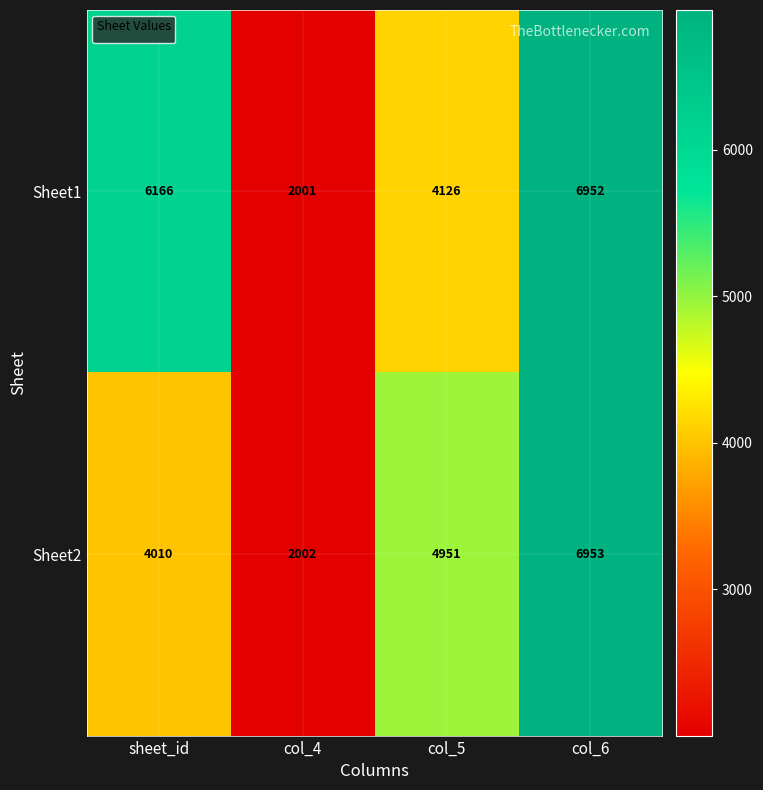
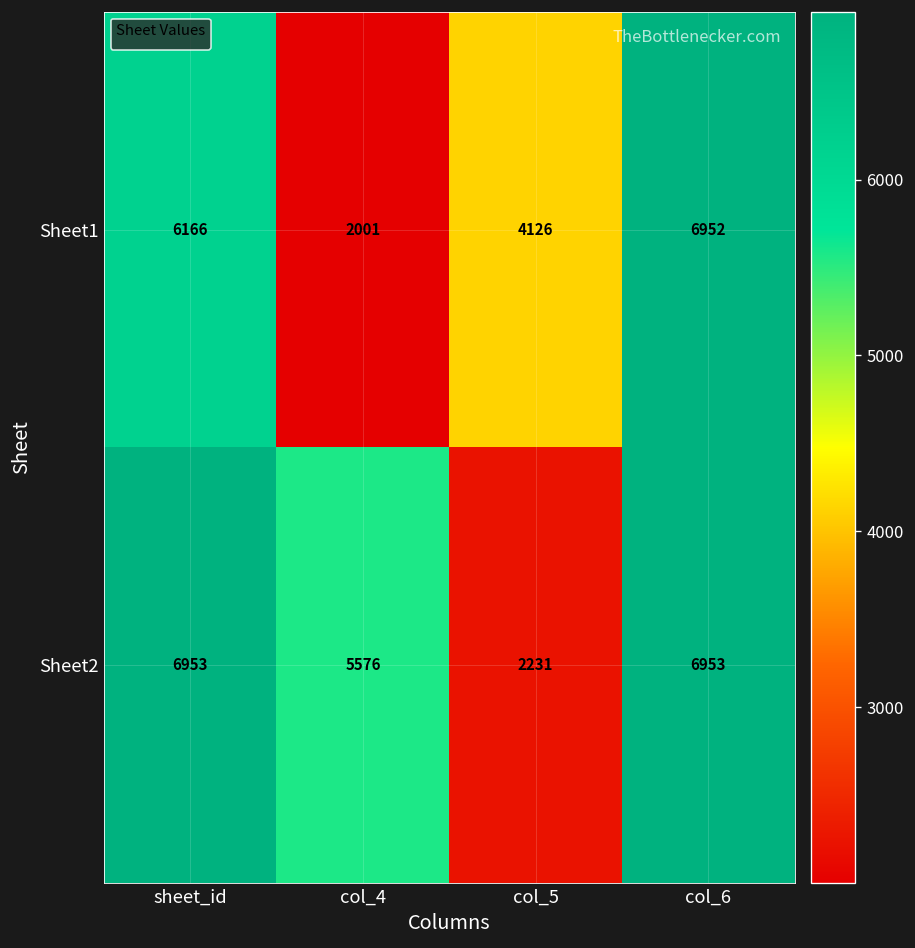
Sheet2, sheet_id: 4010 -> 6953
Sheet2, col_4: 2002 -> 5576
Sheet2, col_5: 4951 -> 2231
